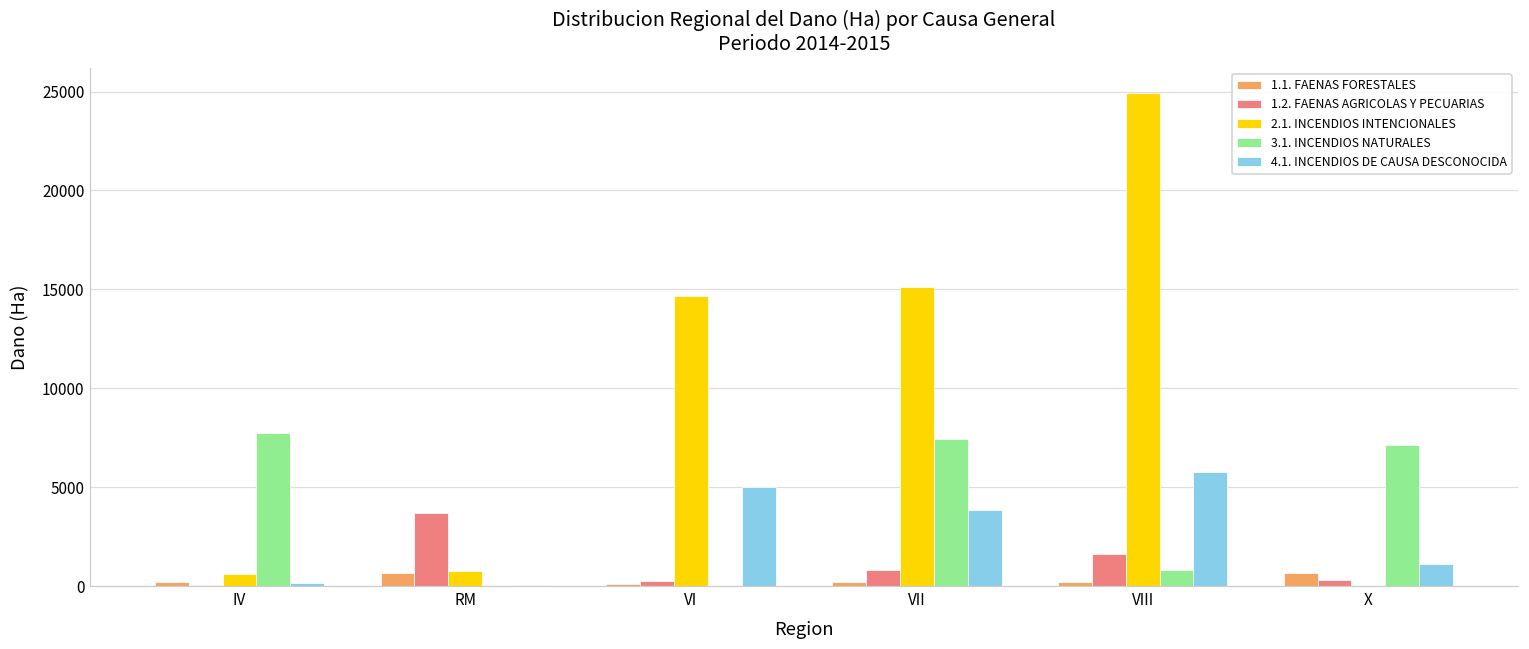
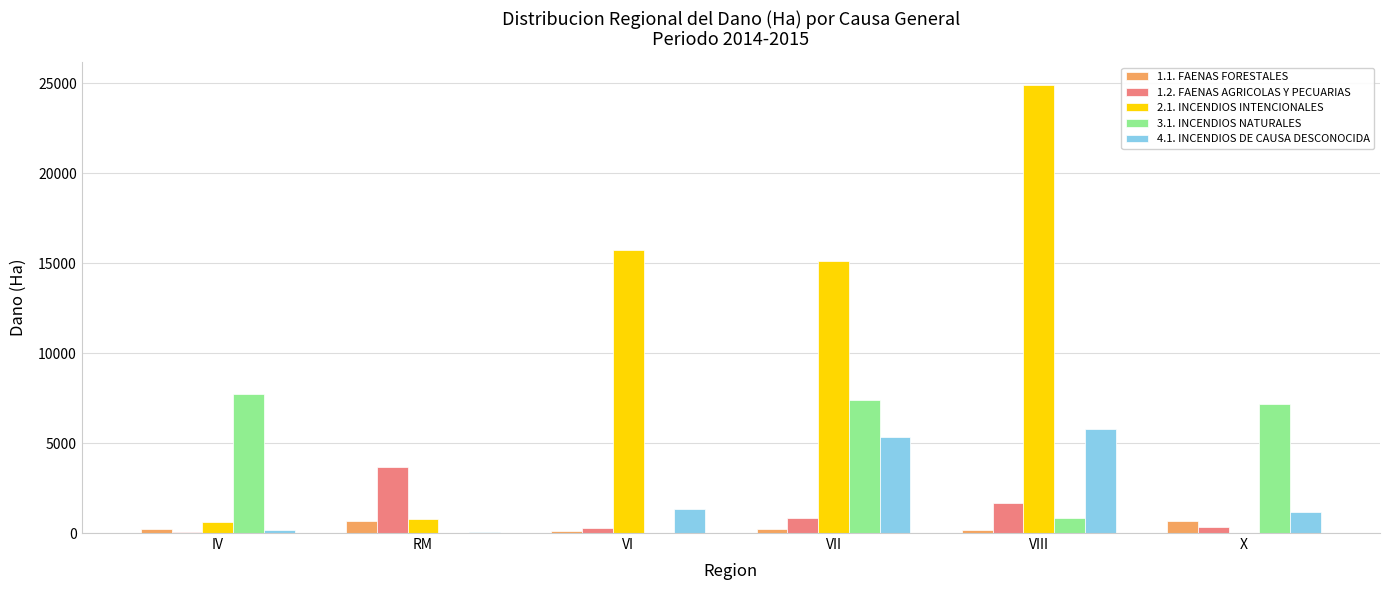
2.1. INCENDIOS INTENCIONALES, VI: 14700 -> 15700
4.1. INCENDIOS DE CAUSA DESCONOCIDA, VI: 5000 -> 1300
4.1. INCENDIOS DE CAUSA DESCONOCIDA, VII: 3900 -> 5300
